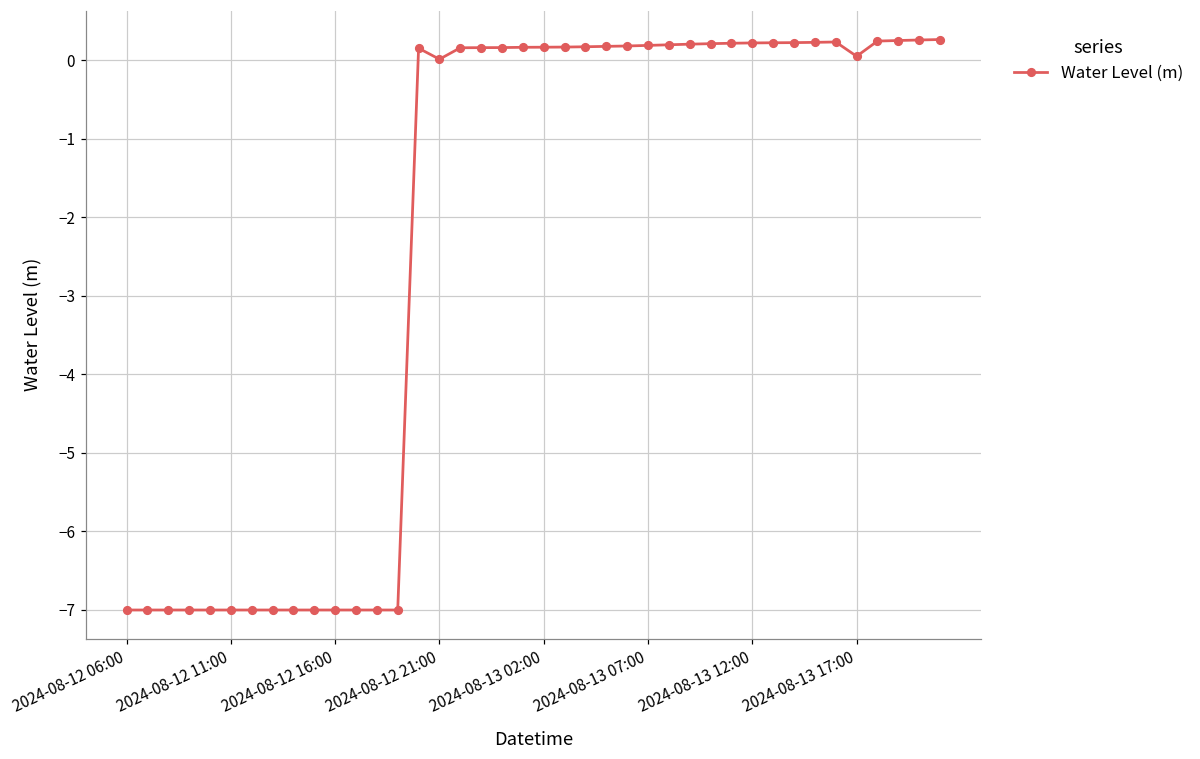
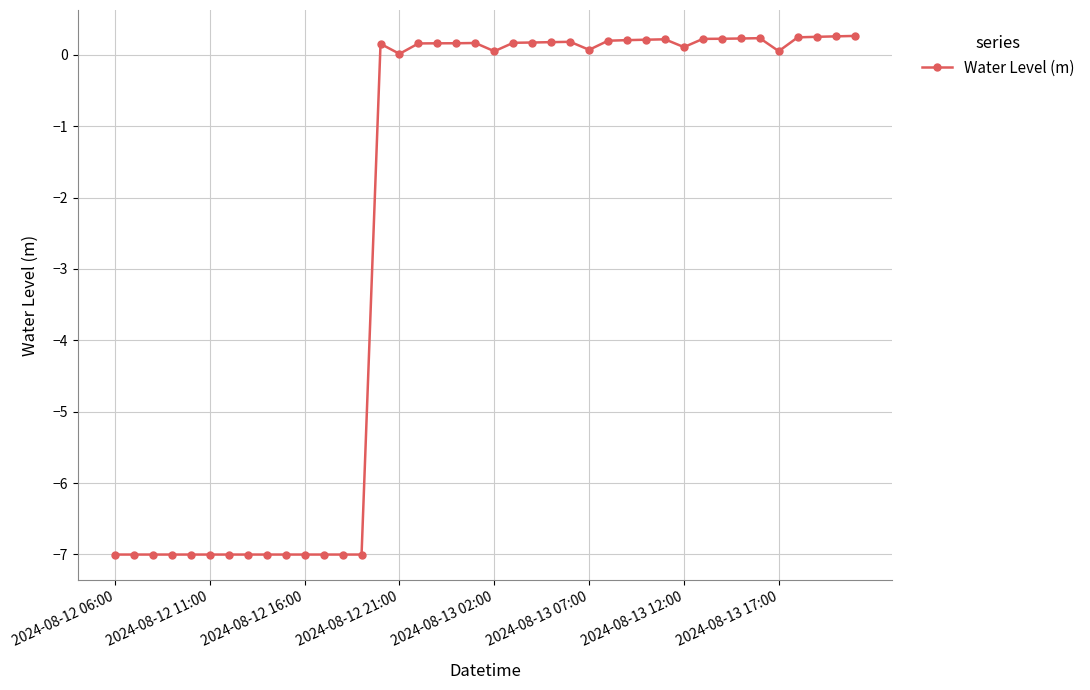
2024-08-13 02:00: 0.2 -> 0.0
2024-08-13 07:00: 0.2 -> 0.1
2024-08-13 12:00: 0.2 -> 0.1
